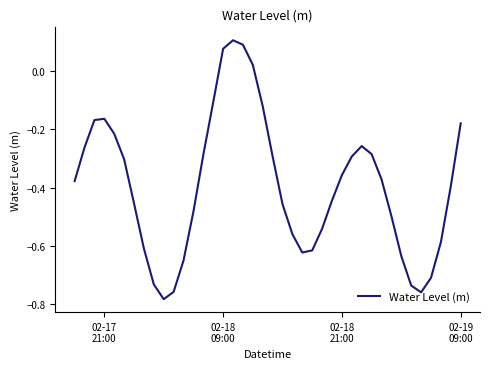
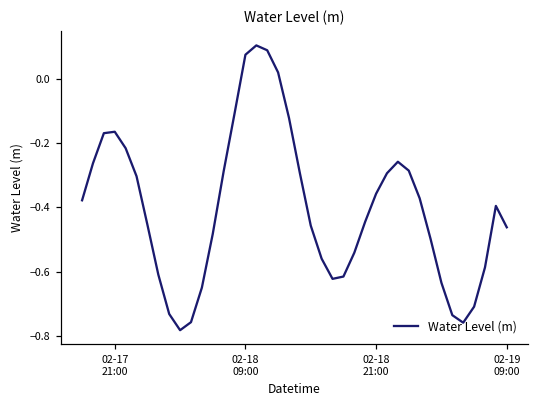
02-19 09:00: -0.18 -> -0.46
